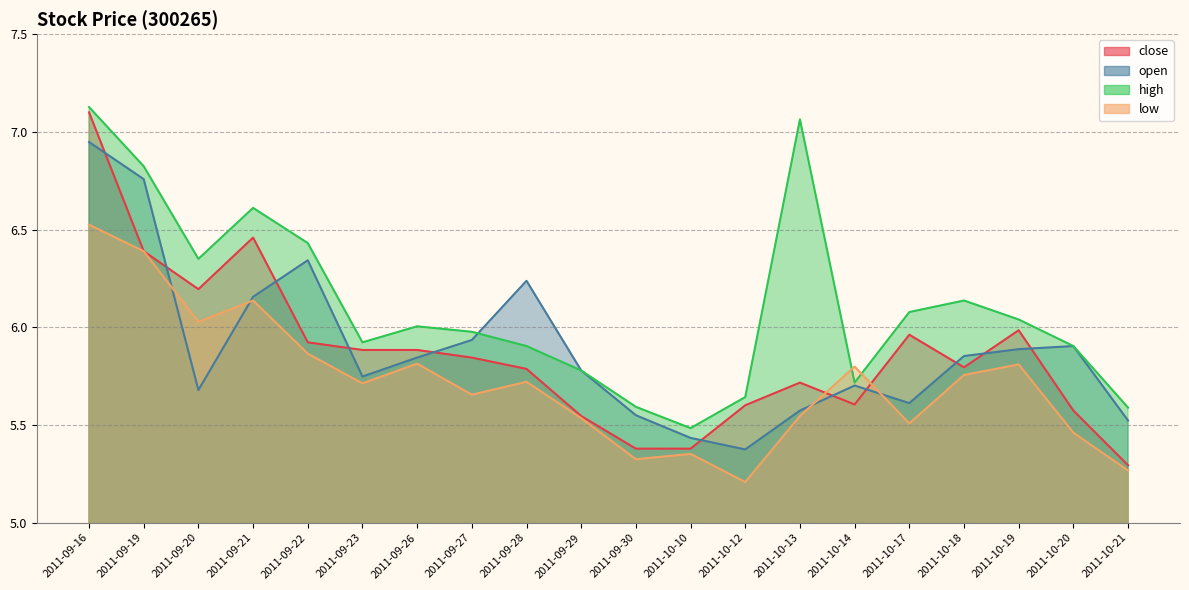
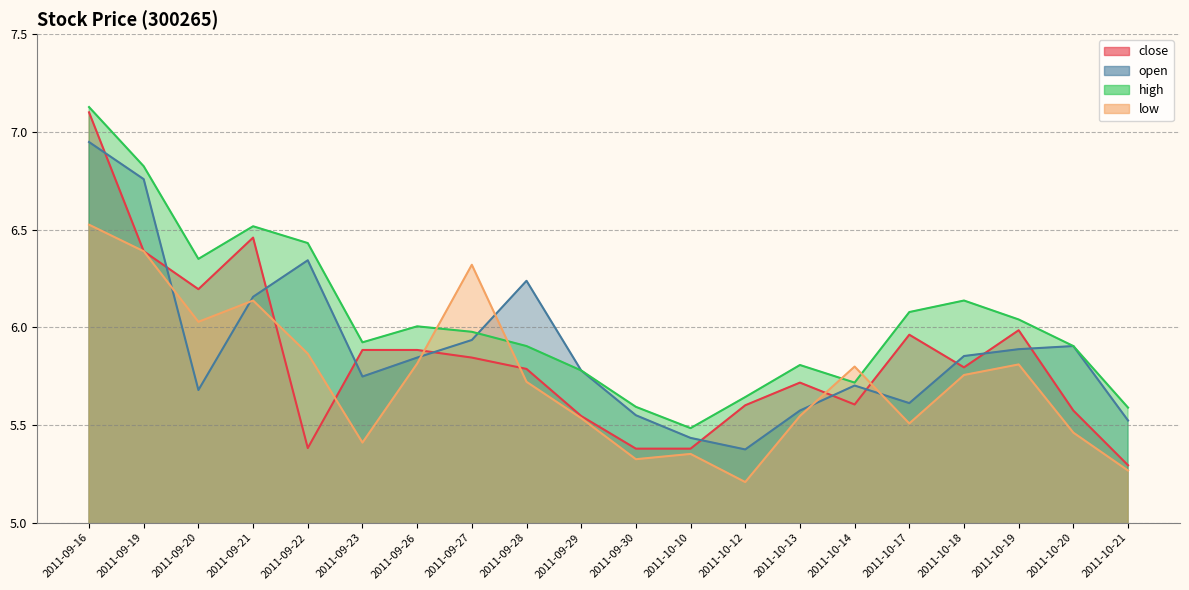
high, 2011-09-21: 6.61 -> 6.52
close, 2011-09-22: 5.92 -> 5.38
low, 2011-09-23: 5.71 -> 5.41
low, 2011-09-27: 5.66 -> 6.32
high, 2011-10-13: 7.06 -> 5.81
